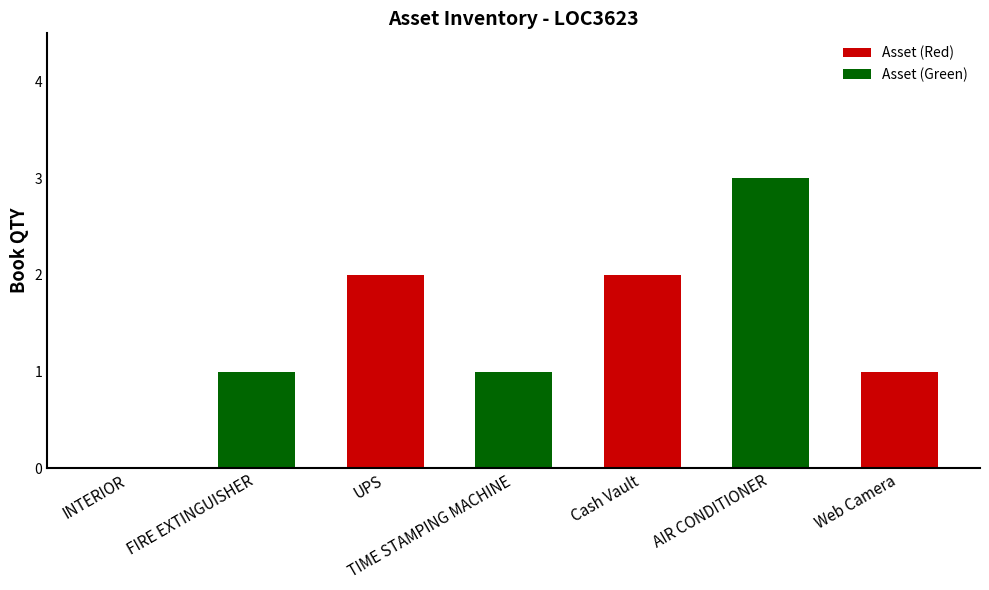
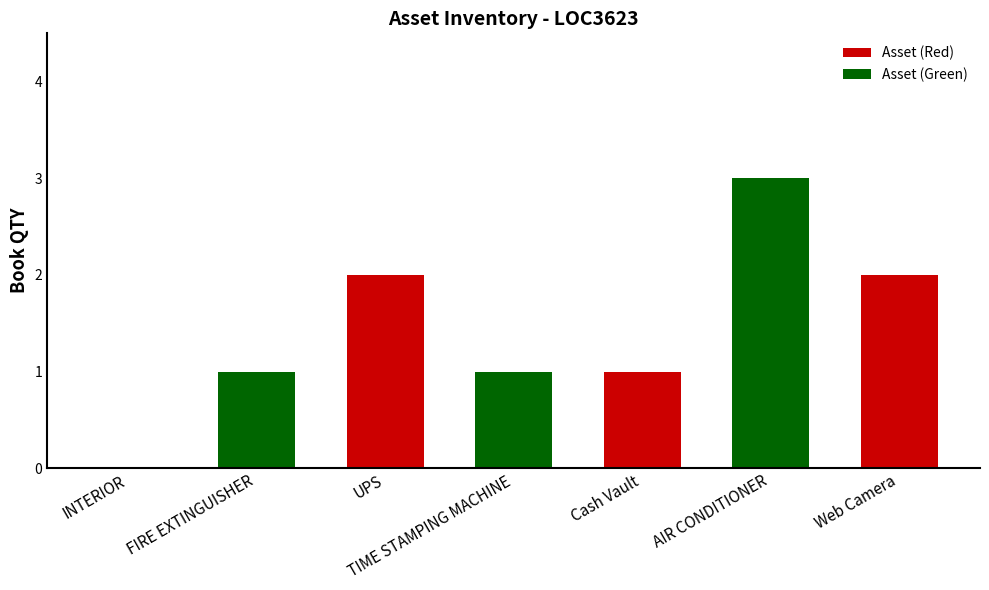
Cash Vault: 2 -> 1
Web Camera: 1 -> 2
